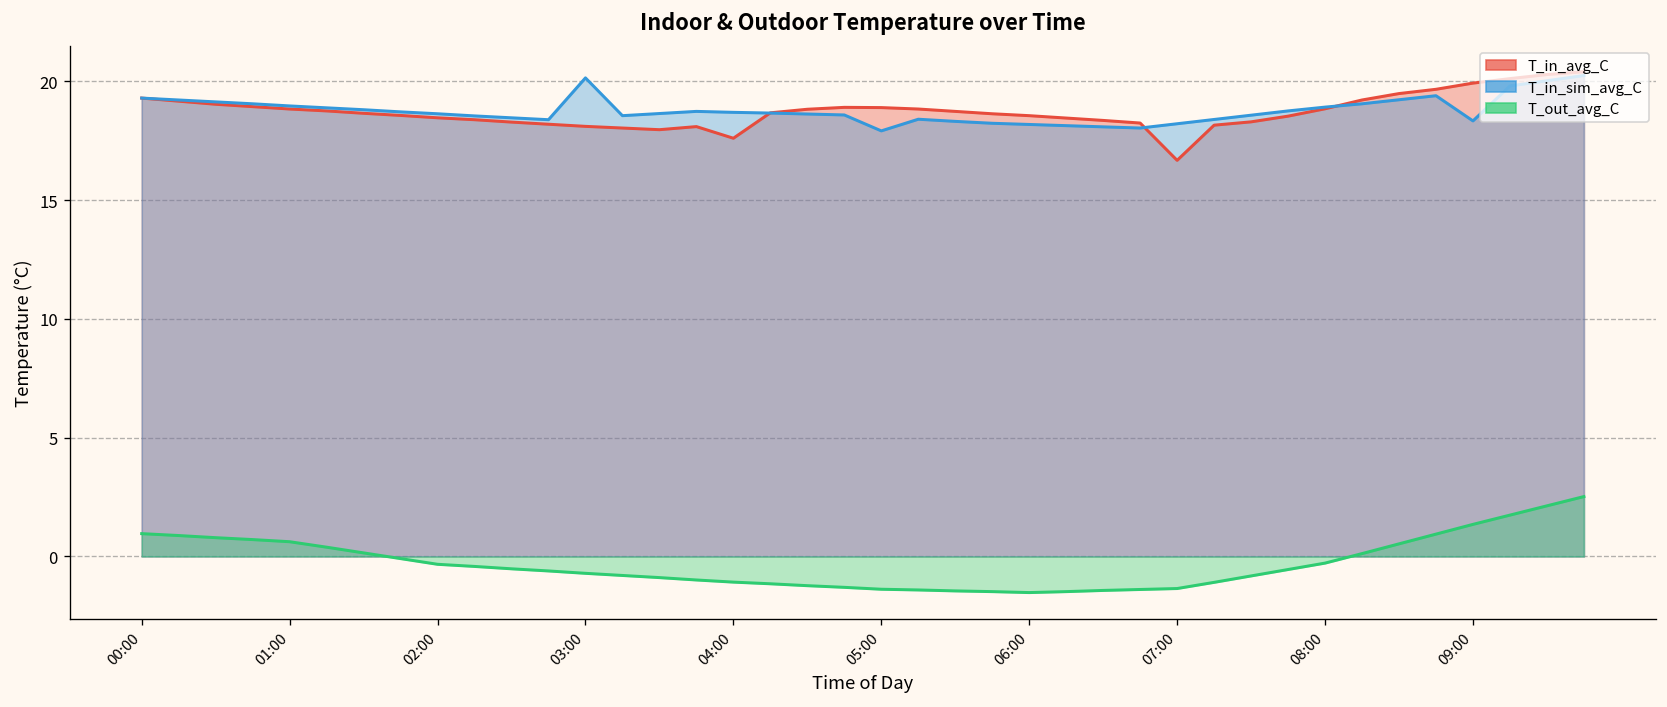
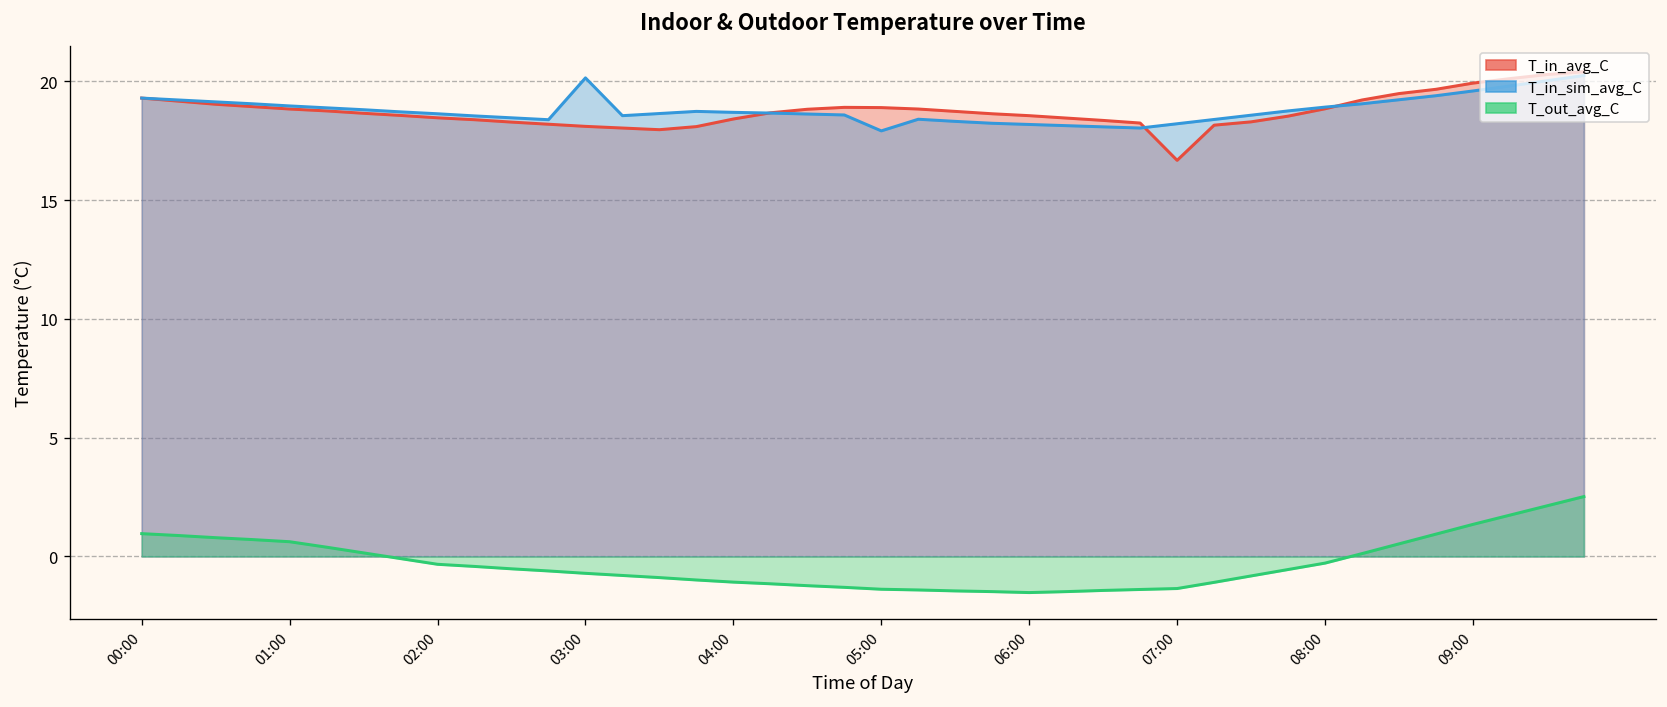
T_in_avg_C, 04:00: 17.6 -> 18.4
T_in_sim_avg_C, 09:00: 18.3 -> 19.6
